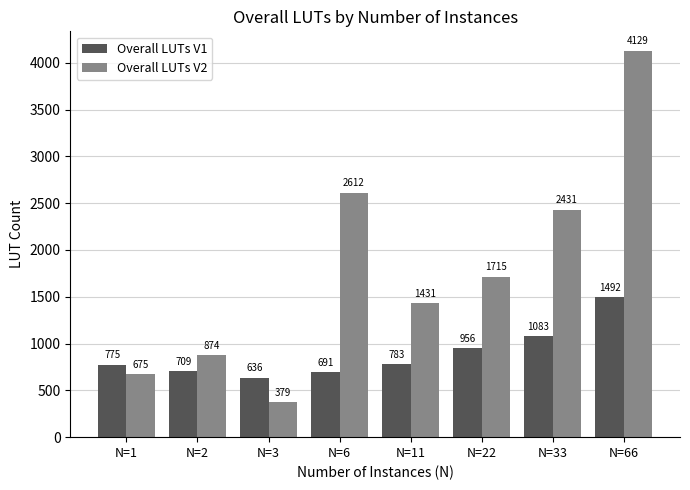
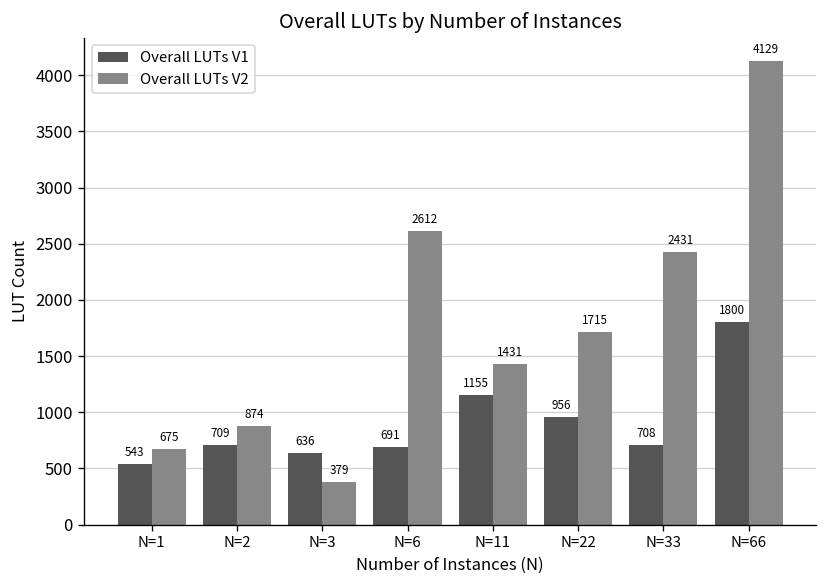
Overall LUTs V1, N=1: 775 -> 543
Overall LUTs V1, N=11: 783 -> 1155
Overall LUTs V1, N=33: 1083 -> 708
Overall LUTs V1, N=66: 1492 -> 1800
